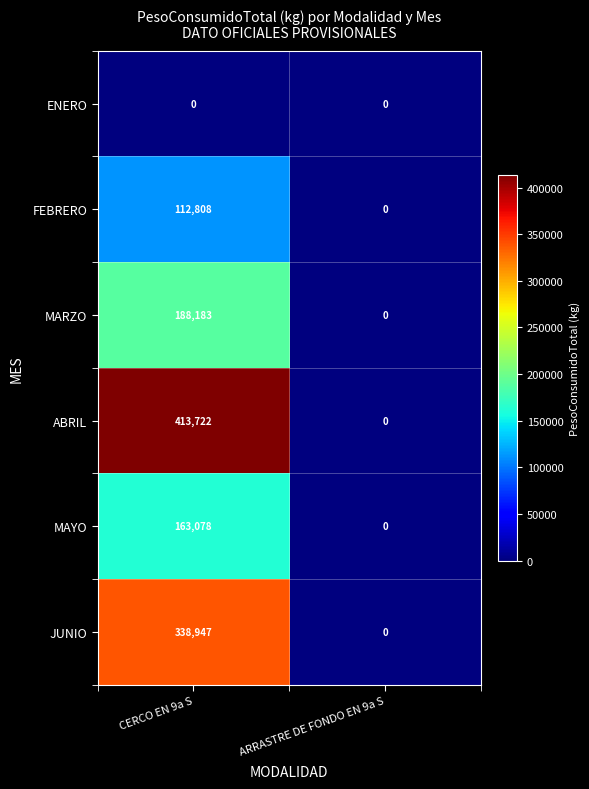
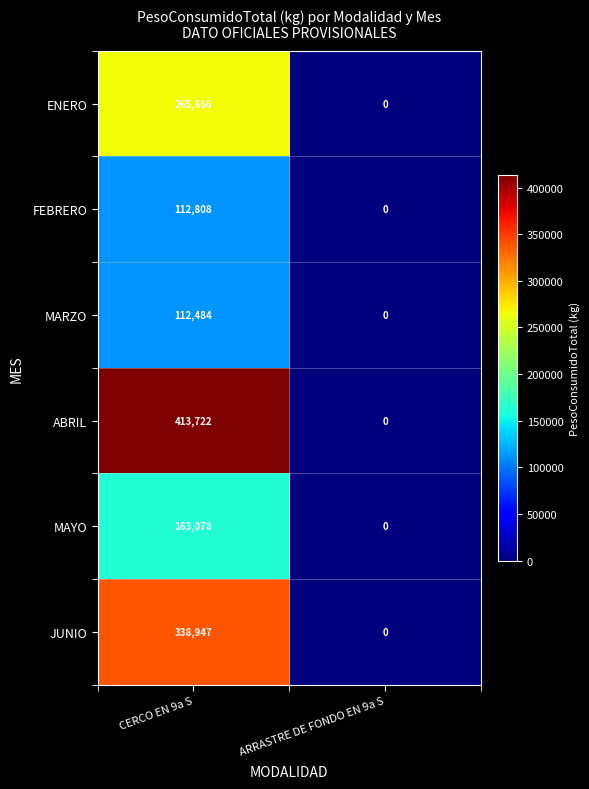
ENERO, CERCO EN 9a S: 0 -> 265,666
MARZO, CERCO EN 9a S: 188,183 -> 112,484
